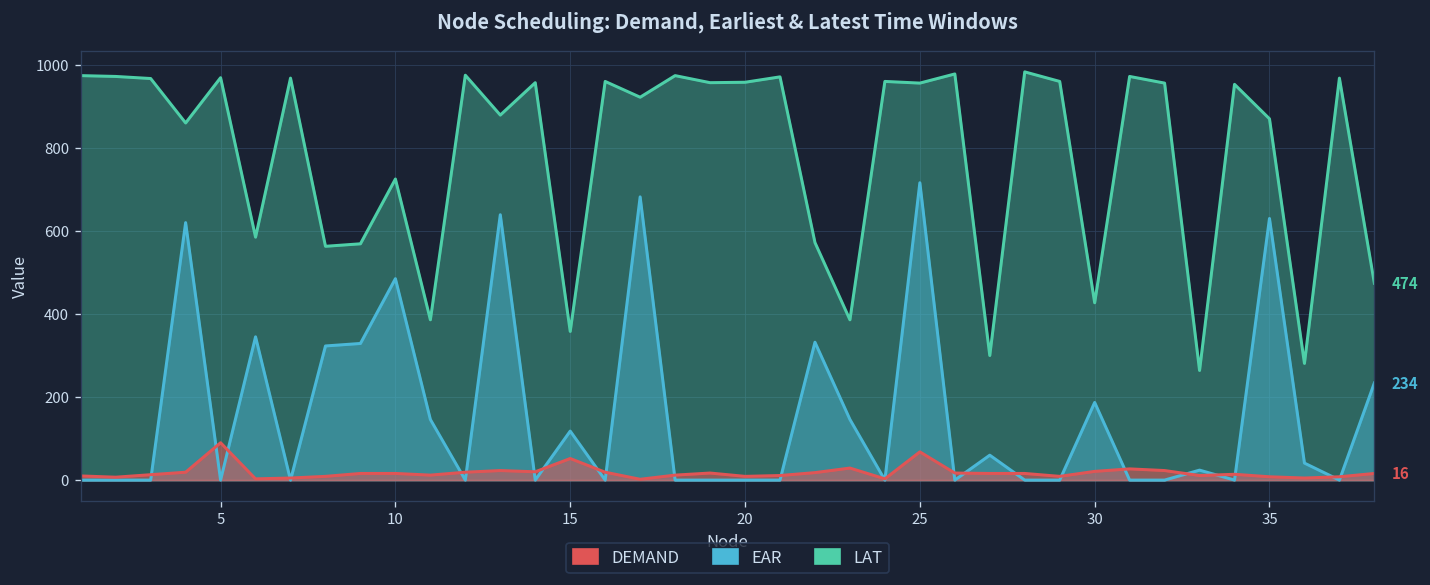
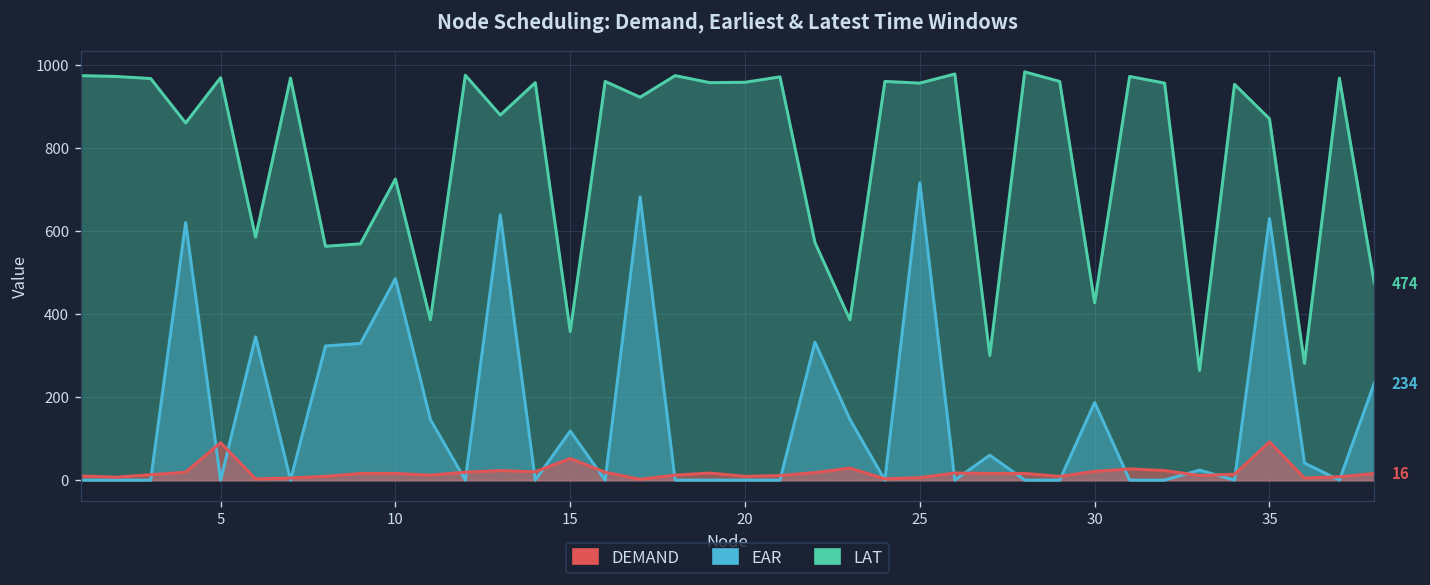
DEMAND, 25: 70 -> 10
DEMAND, 35: 10 -> 90
